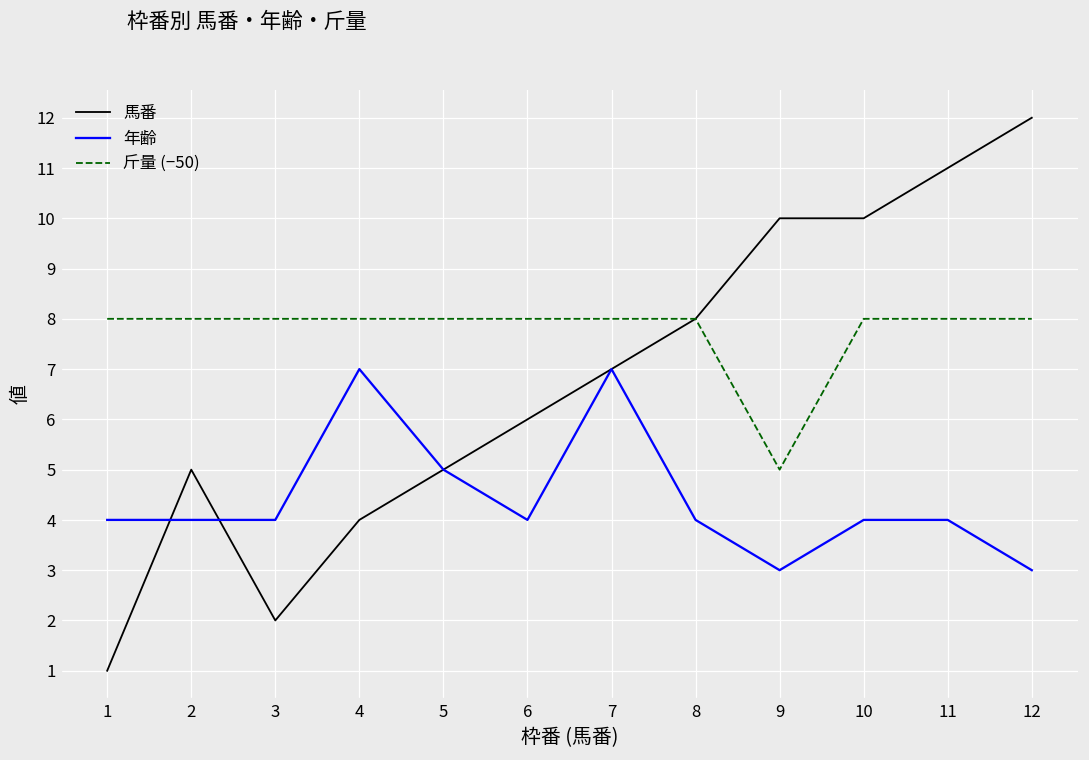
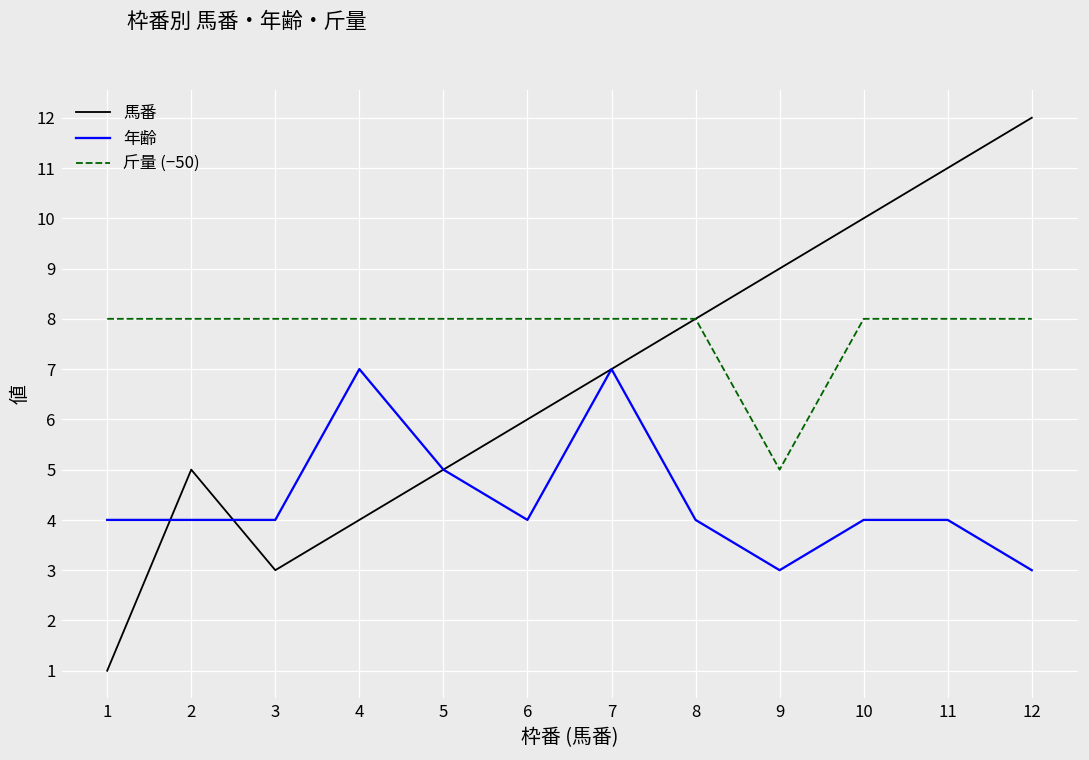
馬番, 3: 2 -> 3
馬番, 9: 10 -> 9
